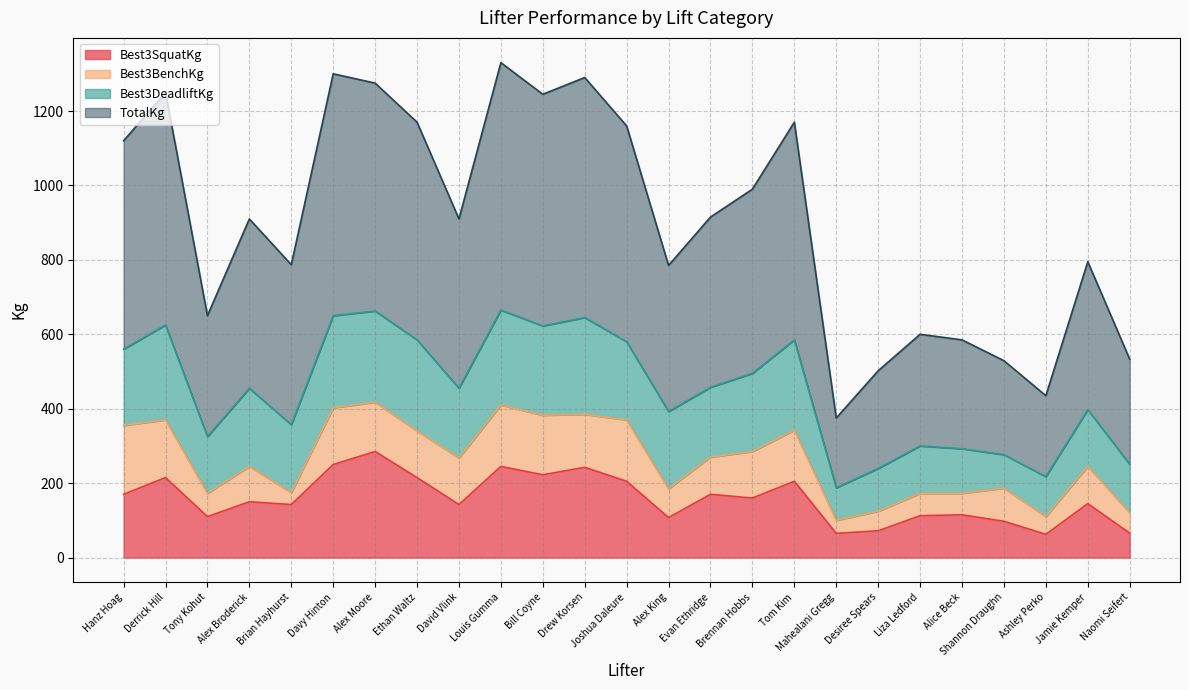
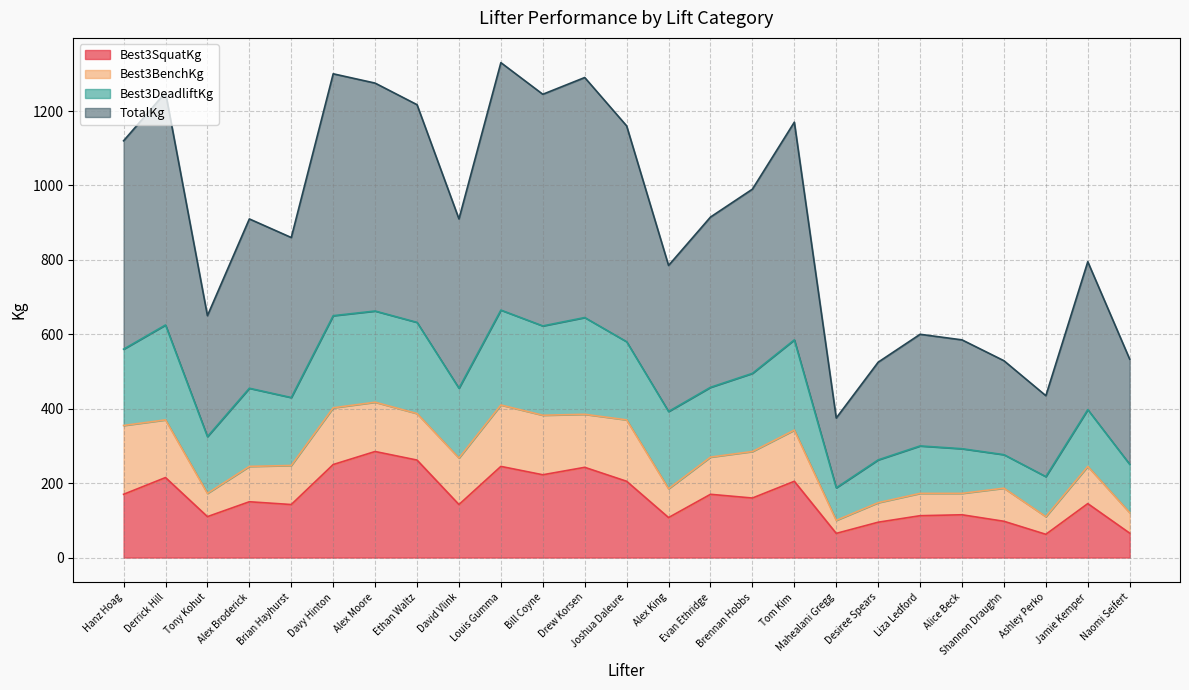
Best3BenchKg, Brian Hayhurst: 30 -> 110
Best3SquatKg, Ethan Waltz: 220 -> 260
Best3SquatKg, Desiree Spears: 70 -> 100
